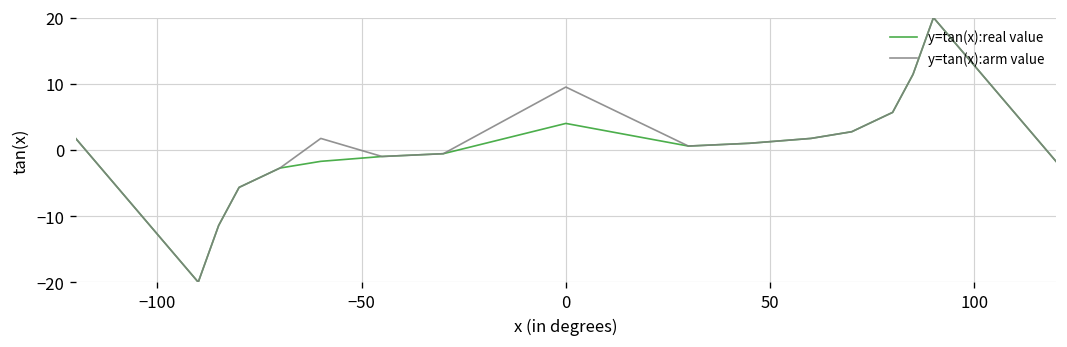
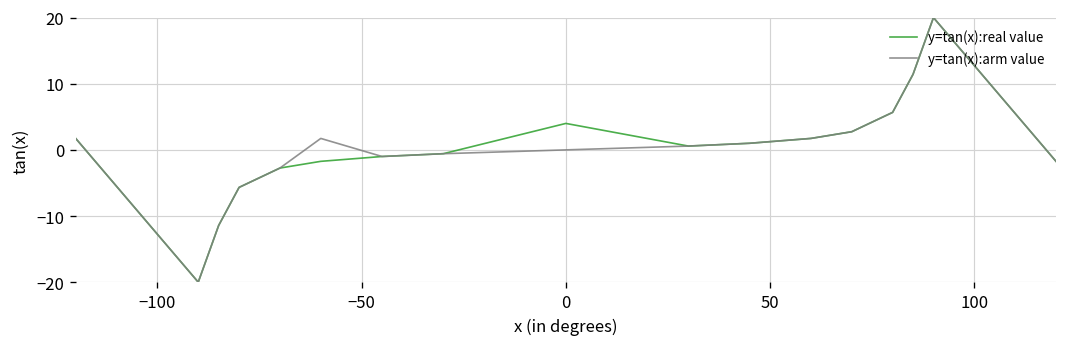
y=tan(x):arm value, 0: 10 -> 0
